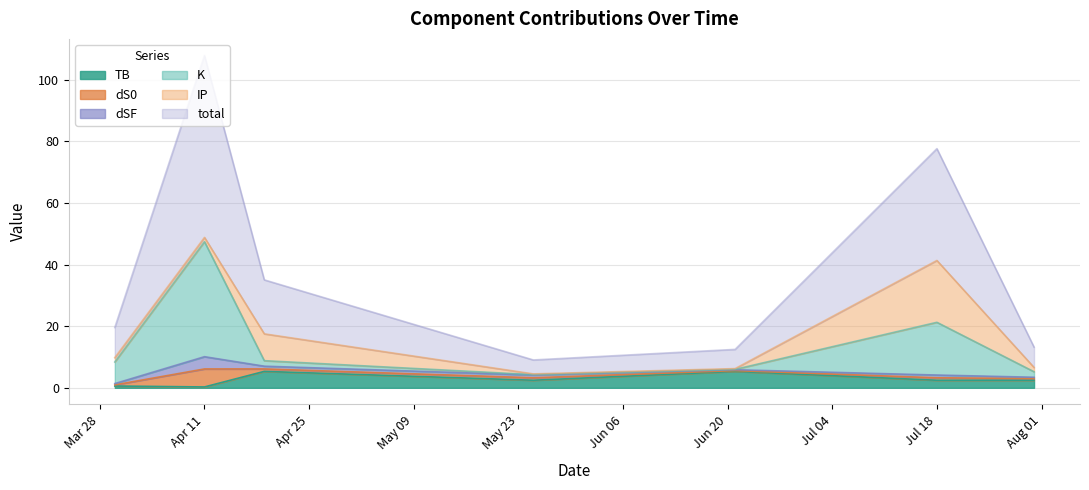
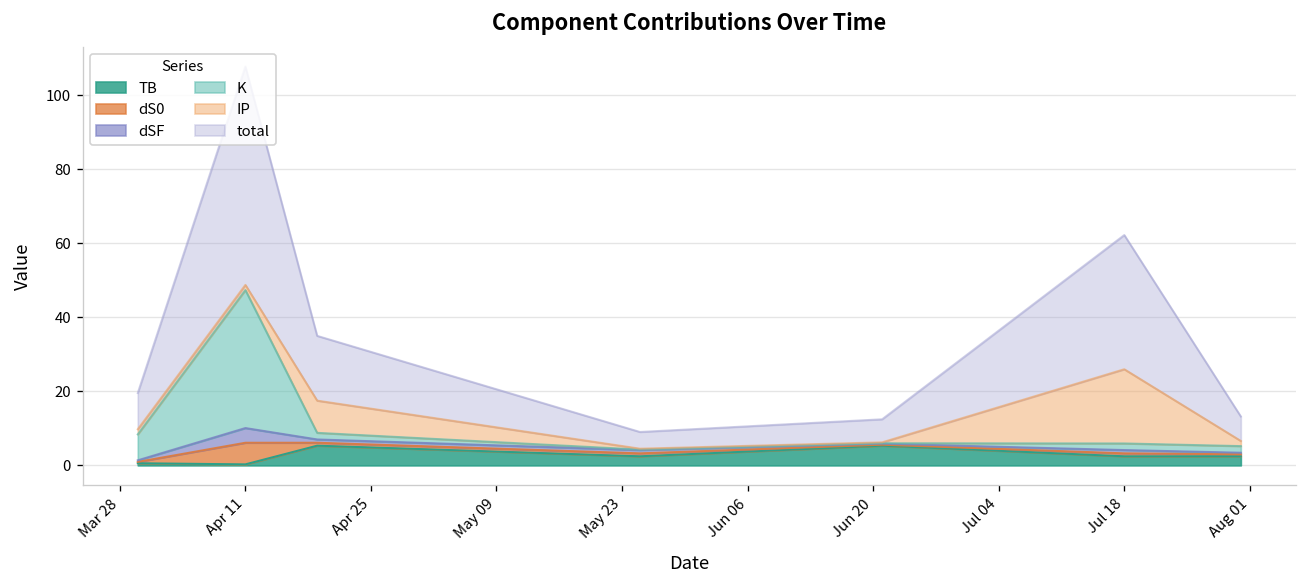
K, Jul 18: 17 -> 2
